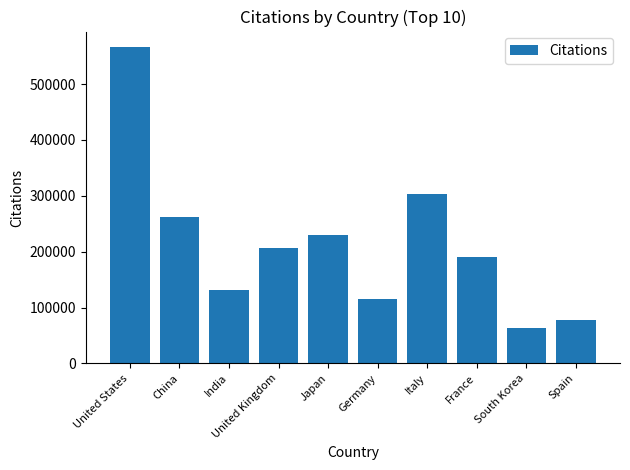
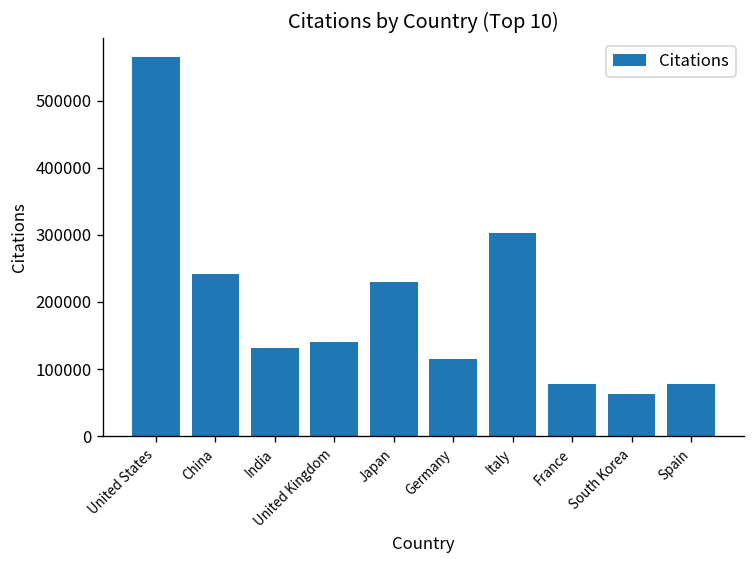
China: 260000 -> 240000
United Kingdom: 210000 -> 140000
France: 190000 -> 80000
